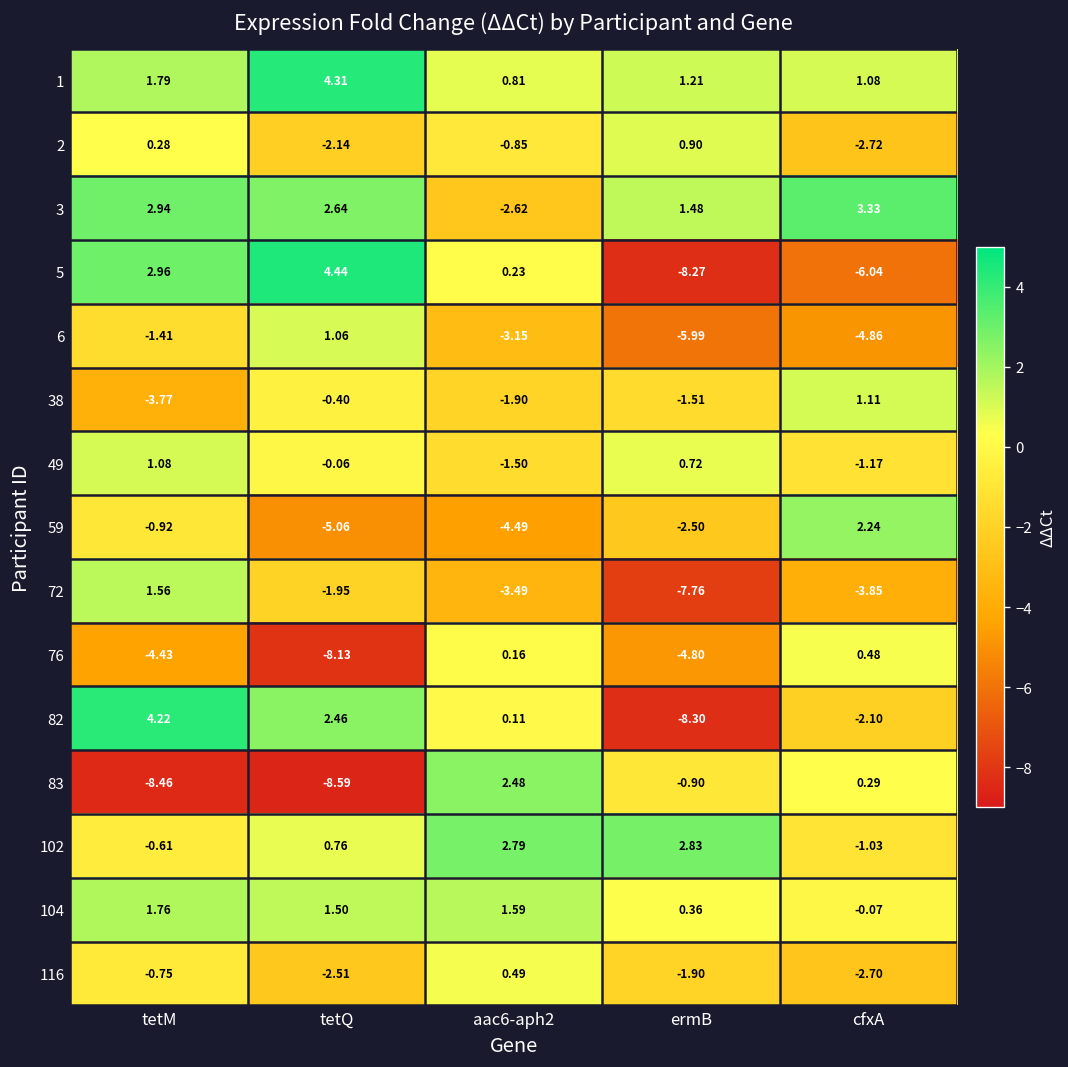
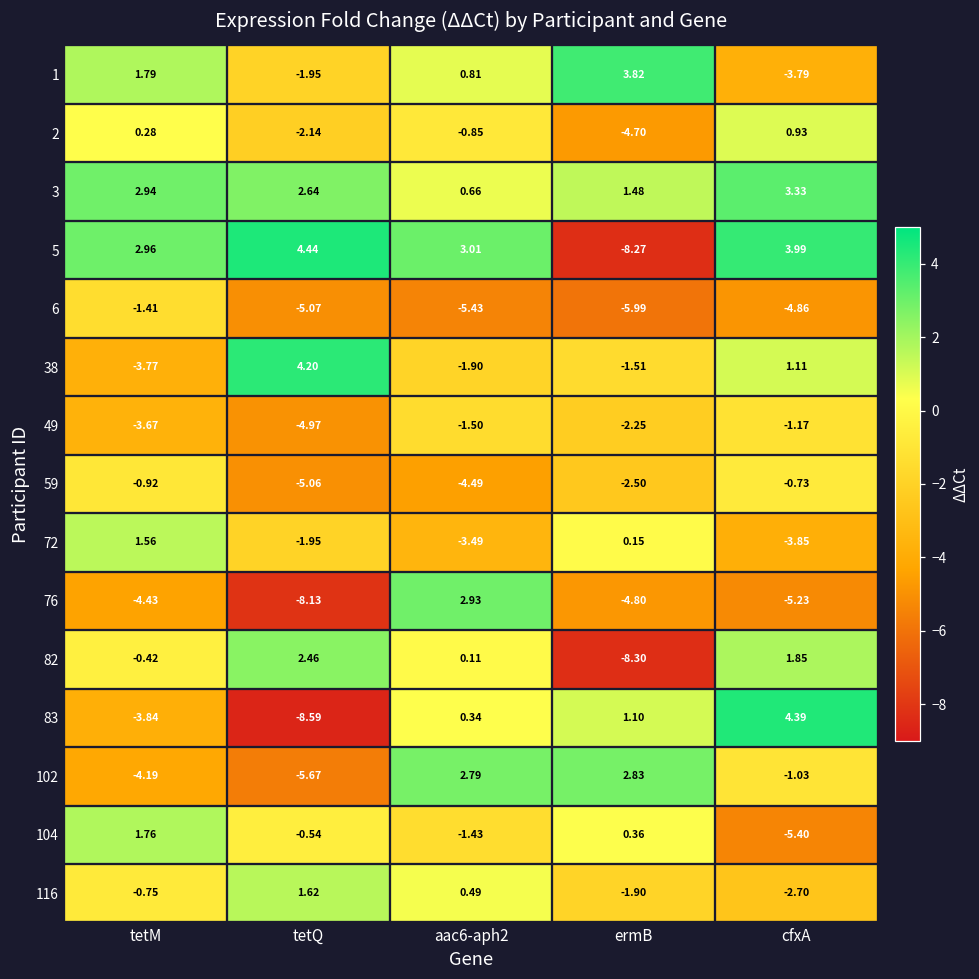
1, tetQ: 4.31 -> -1.95
1, ermB: 1.21 -> 3.82
1, cfxA: 1.08 -> -3.79
2, ermB: 0.90 -> -4.70
2, cfxA: -2.72 -> 0.93
3, aac6-aph2: -2.62 -> 0.66
5, aac6-aph2: 0.23 -> 3.01
5, cfxA: -6.04 -> 3.99
6, tetQ: 1.06 -> -5.07
6, aac6-aph2: -3.15 -> -5.43
38, tetQ: -0.40 -> 4.20
49, tetM: 1.08 -> -3.67
49, tetQ: -0.06 -> -4.97
49, ermB: 0.72 -> -2.25
59, cfxA: 2.24 -> -0.73
72, ermB: -7.76 -> 0.15
76, aac6-aph2: 0.16 -> 2.93
76, cfxA: 0.48 -> -5.23
82, tetM: 4.22 -> -0.42
82, cfxA: -2.10 -> 1.85
83, tetM: -8.46 -> -3.84
83, aac6-aph2: 2.48 -> 0.34
83, ermB: -0.90 -> 1.10
83, cfxA: 0.29 -> 4.39
102, tetM: -0.61 -> -4.19
102, tetQ: 0.76 -> -5.67
104, tetQ: 1.50 -> -0.54
104, aac6-aph2: 1.59 -> -1.43
104, cfxA: -0.07 -> -5.40
116, tetQ: -2.51 -> 1.62
